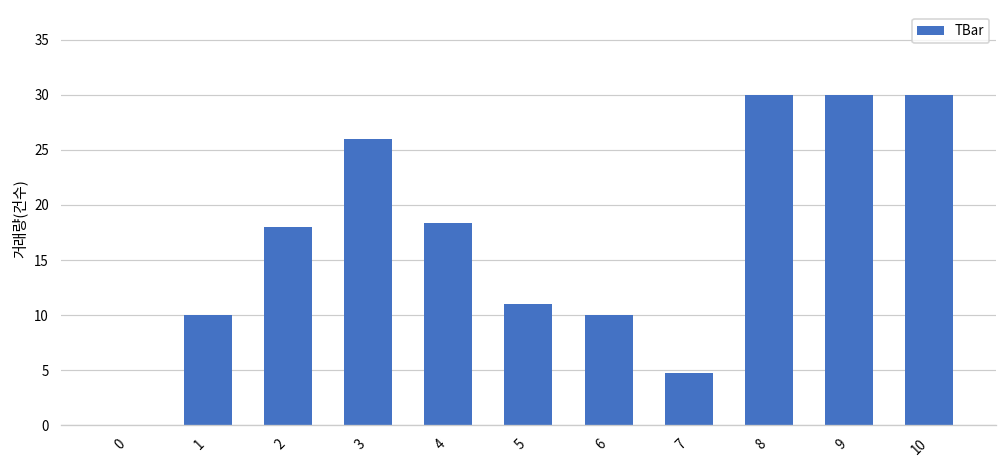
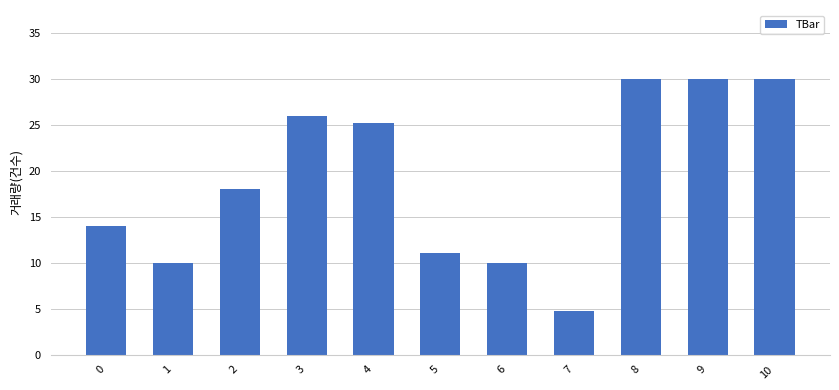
0: 0 -> 14
4: 18 -> 25
